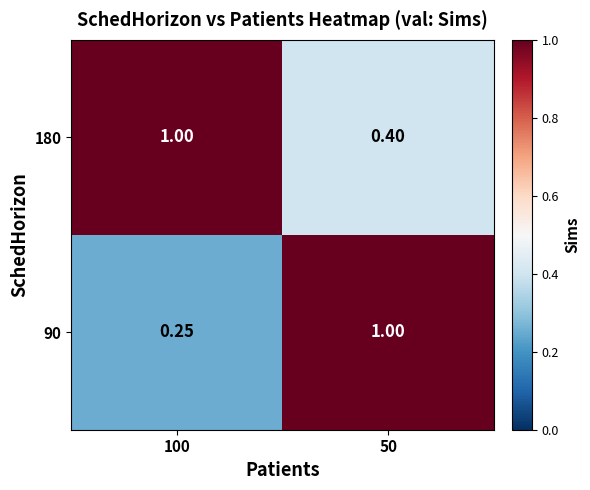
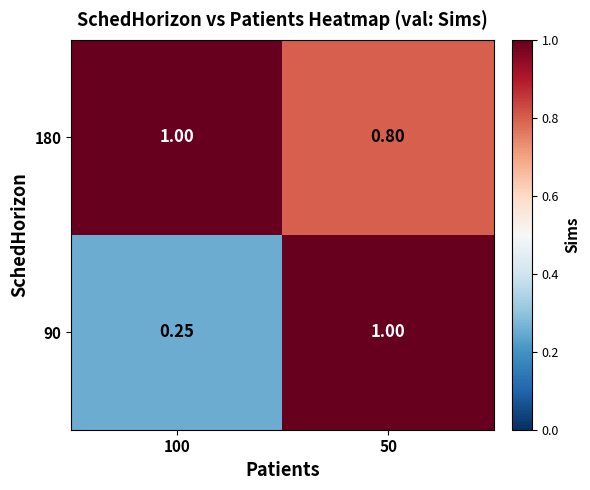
180, 50: 0.40 -> 0.80
